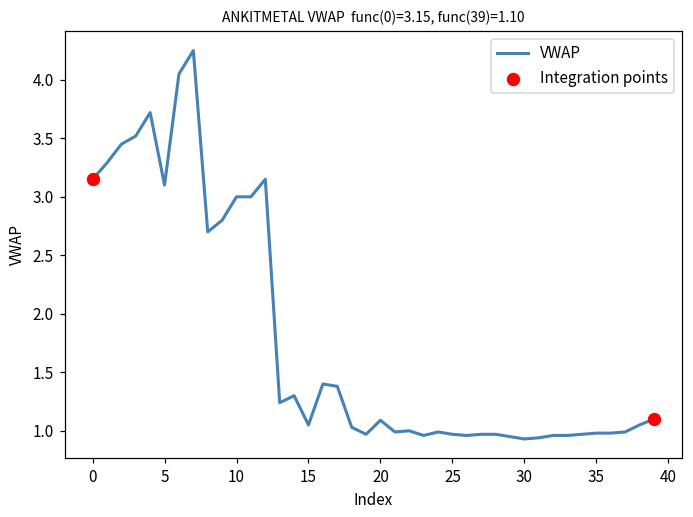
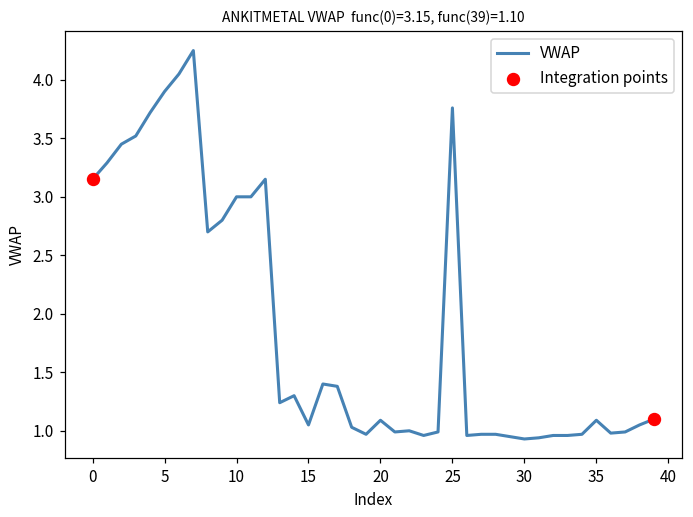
VWAP, 5: 3.1 -> 3.9
VWAP, 25: 0.97 -> 3.76
VWAP, 35: 0.98 -> 1.09
